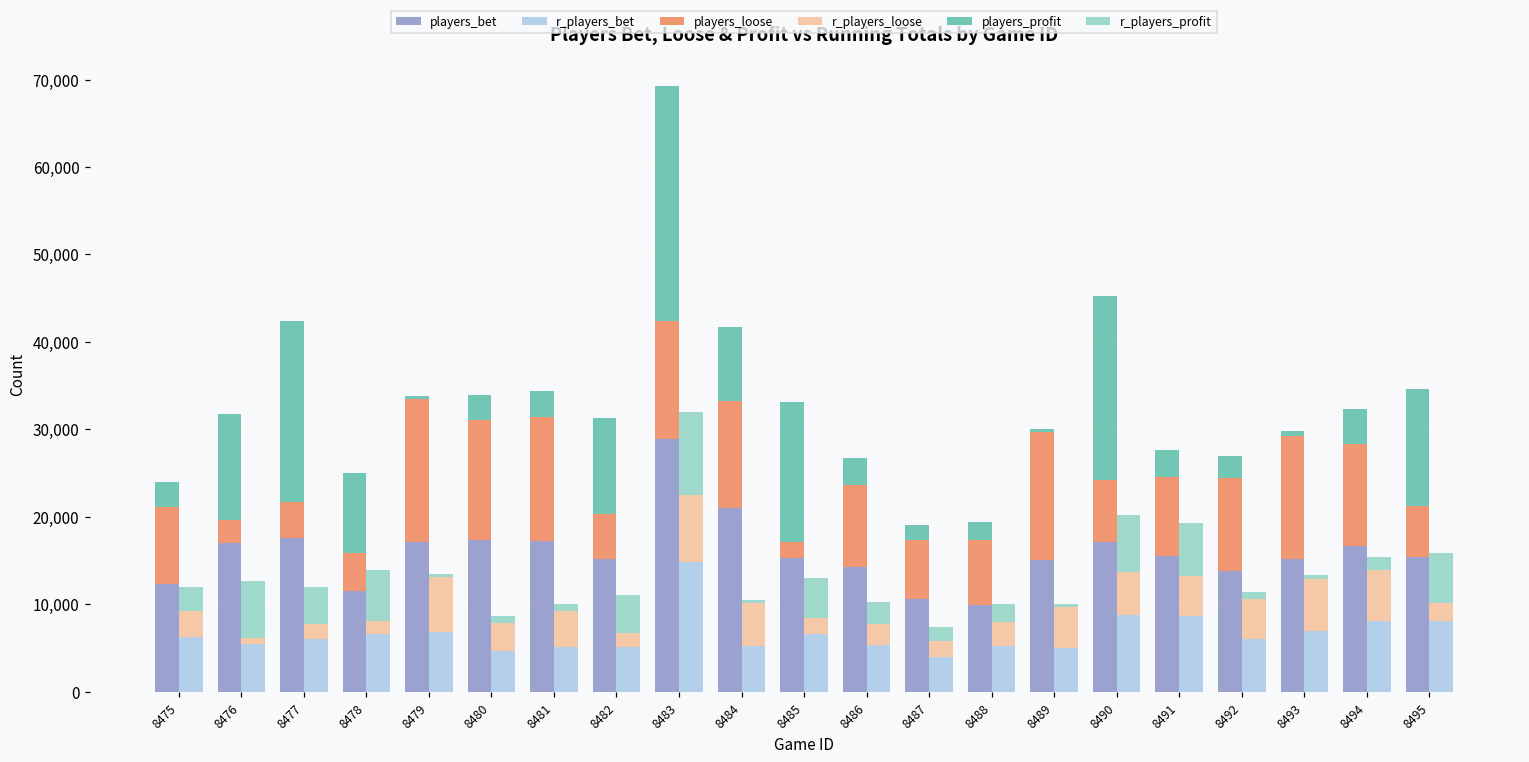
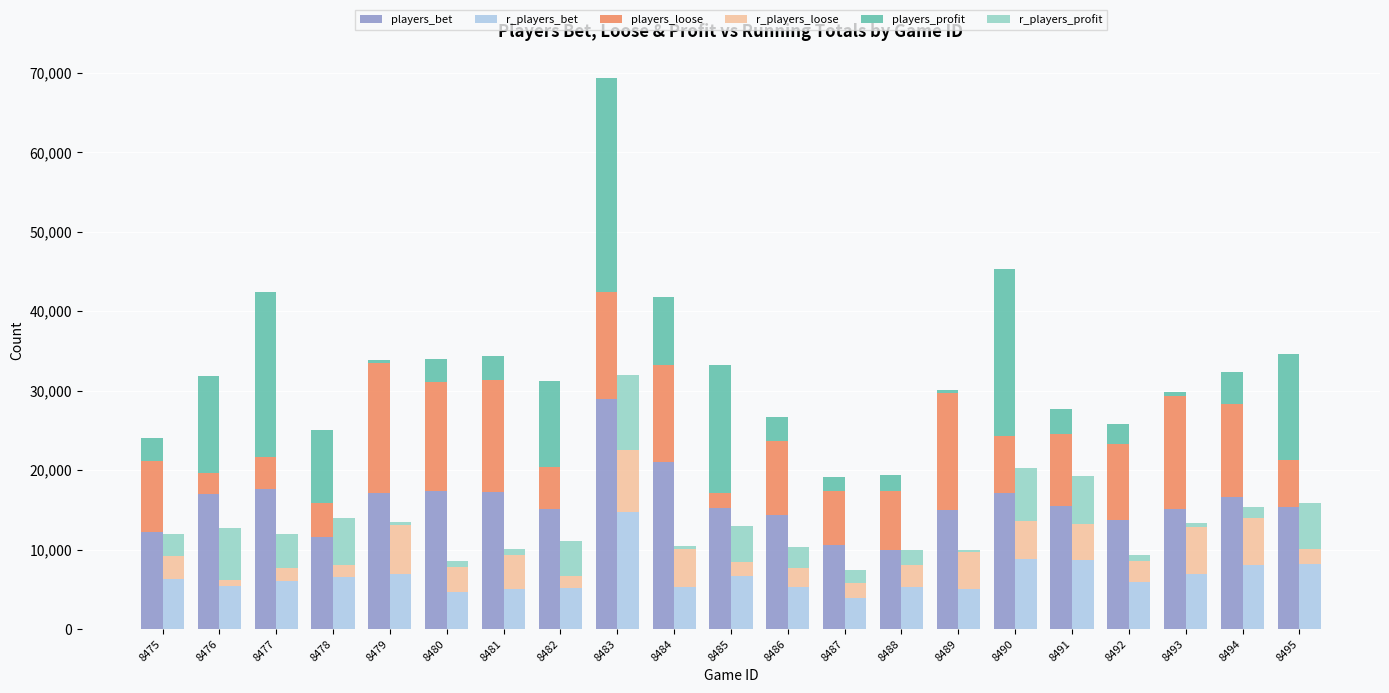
players_loose, 8492: 11,000 -> 9,000
r_players_loose, 8492: 5,000 -> 3,000
